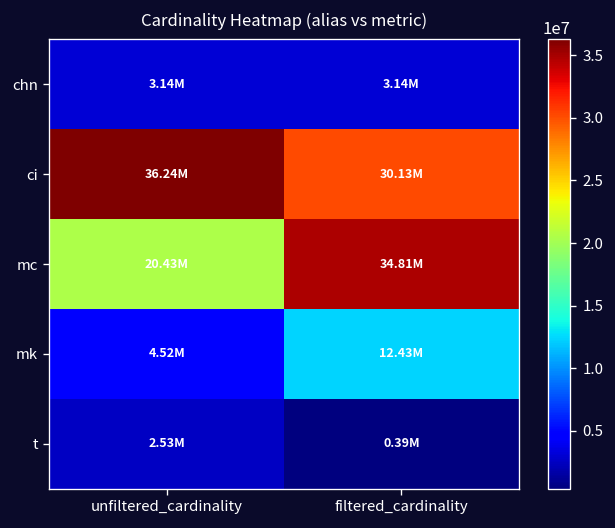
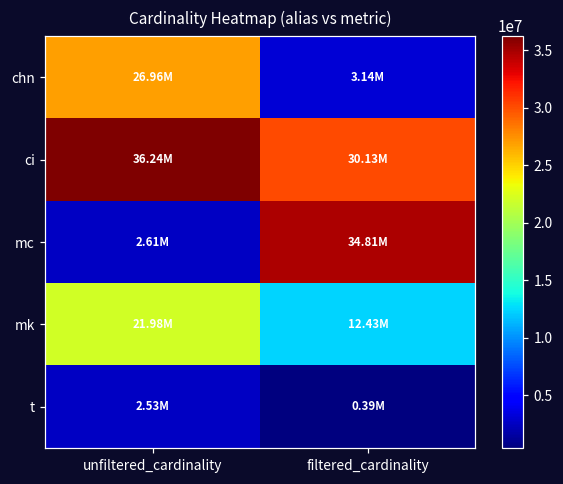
chn, unfiltered_cardinality: 3.14M -> 26.96M
mc, unfiltered_cardinality: 20.43M -> 2.61M
mk, unfiltered_cardinality: 4.52M -> 21.98M
